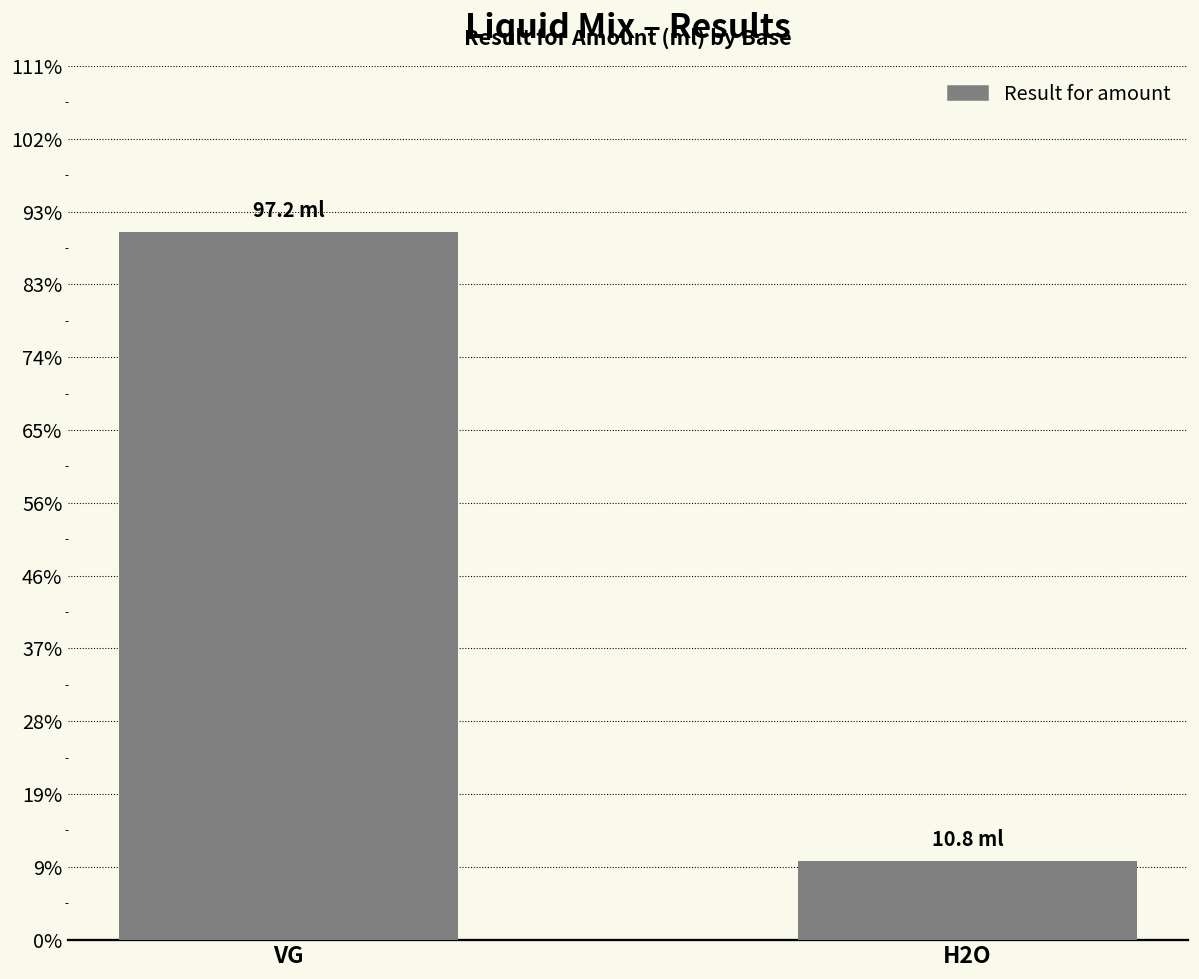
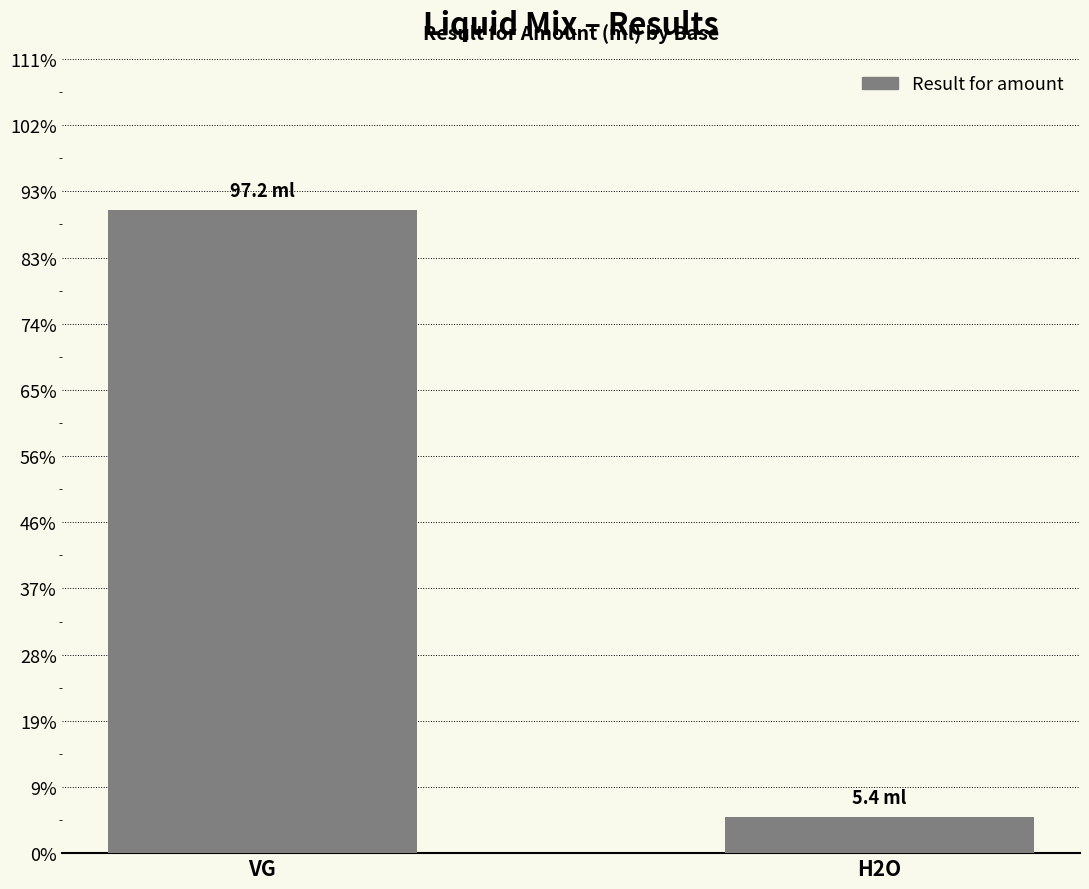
H2O: 10.8 -> 5.4
